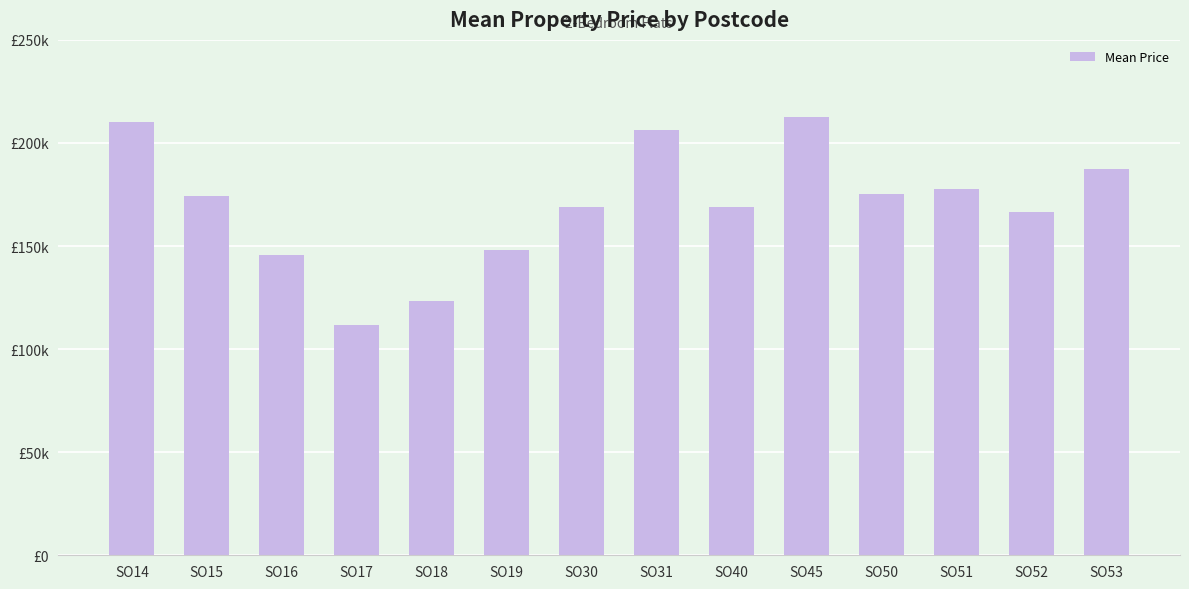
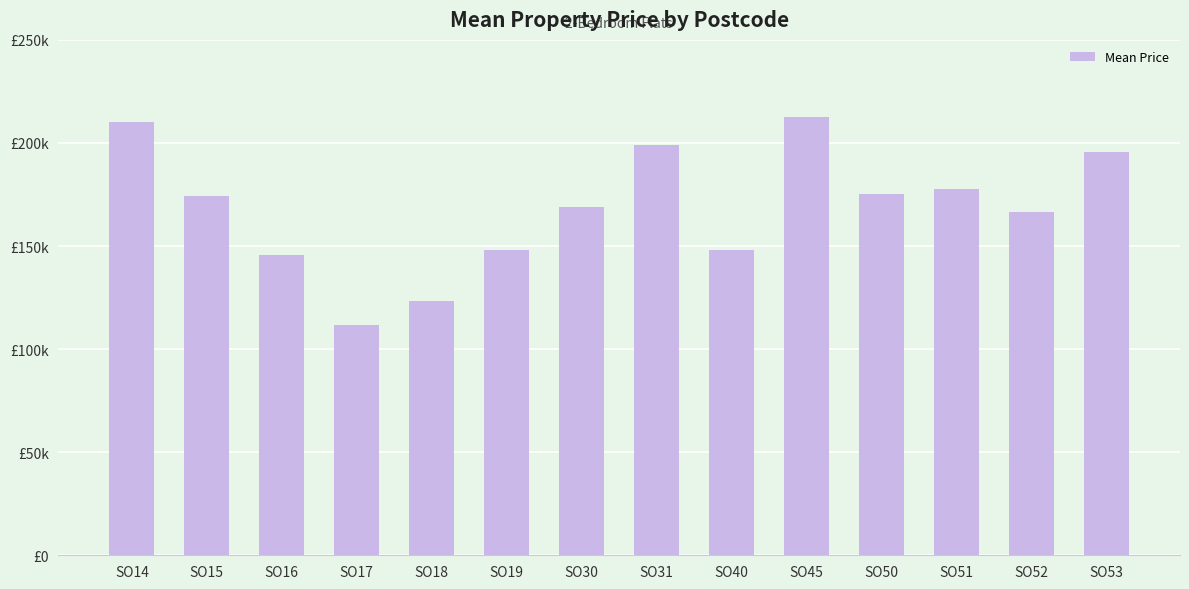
SO31: £206000 -> £199000
SO40: £169000 -> £148000
SO53: £187000 -> £196000
